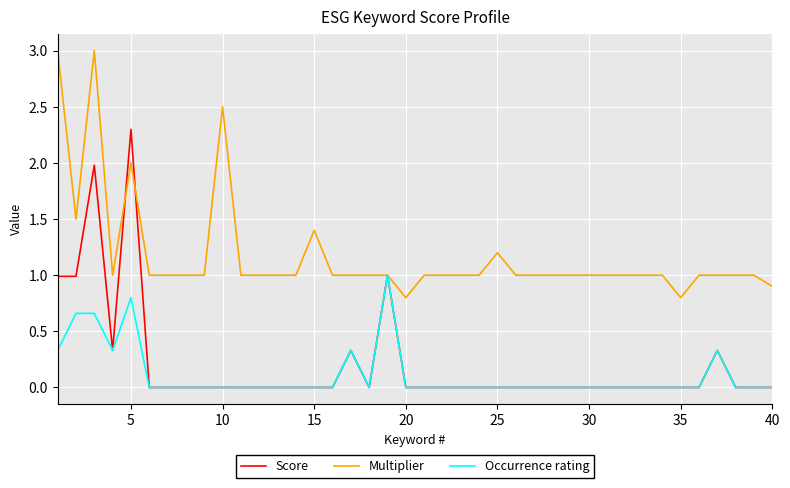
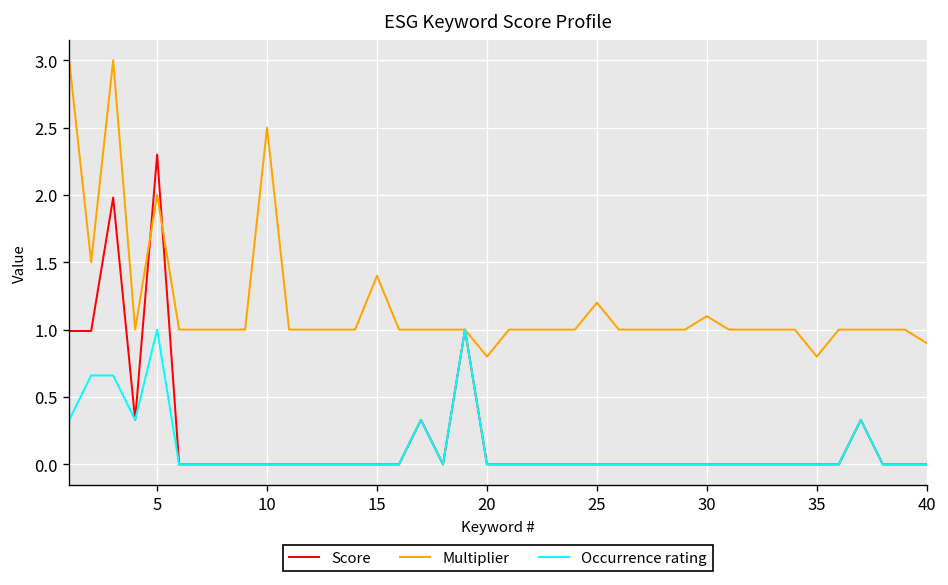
Occurrence rating, 5: 0.8 -> 1.0
Multiplier, 30: 1.0 -> 1.1
